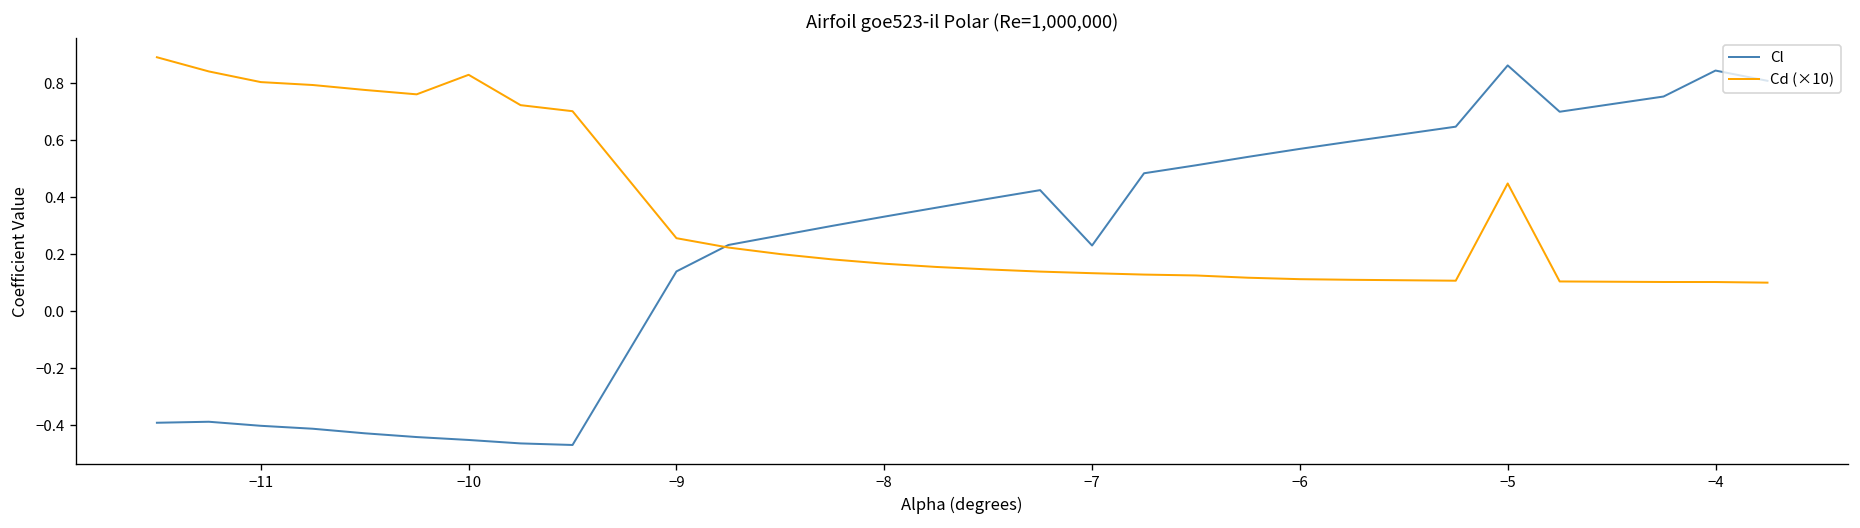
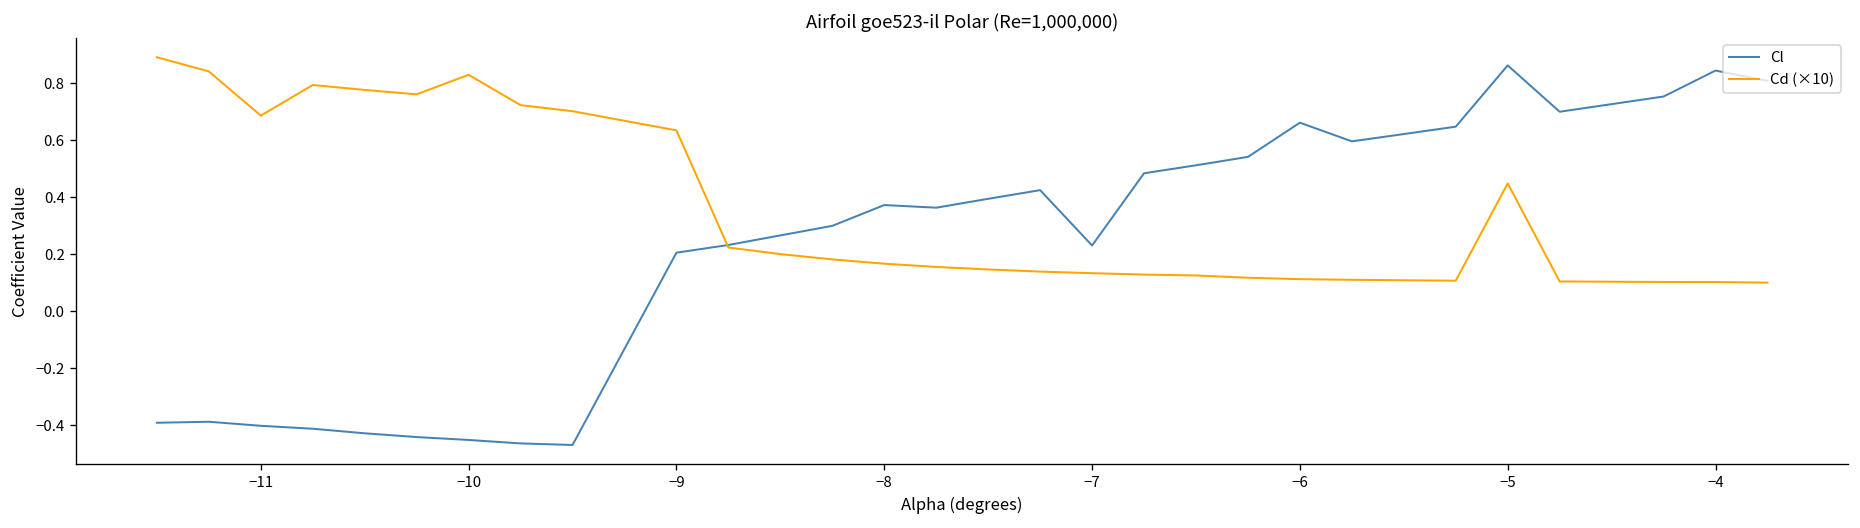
Cd (×10), −11: 0.80 -> 0.69
Cl, −9: 0.14 -> 0.21
Cd (×10), −9: 0.26 -> 0.64
Cl, −8: 0.33 -> 0.37
Cl, −6: 0.57 -> 0.66
